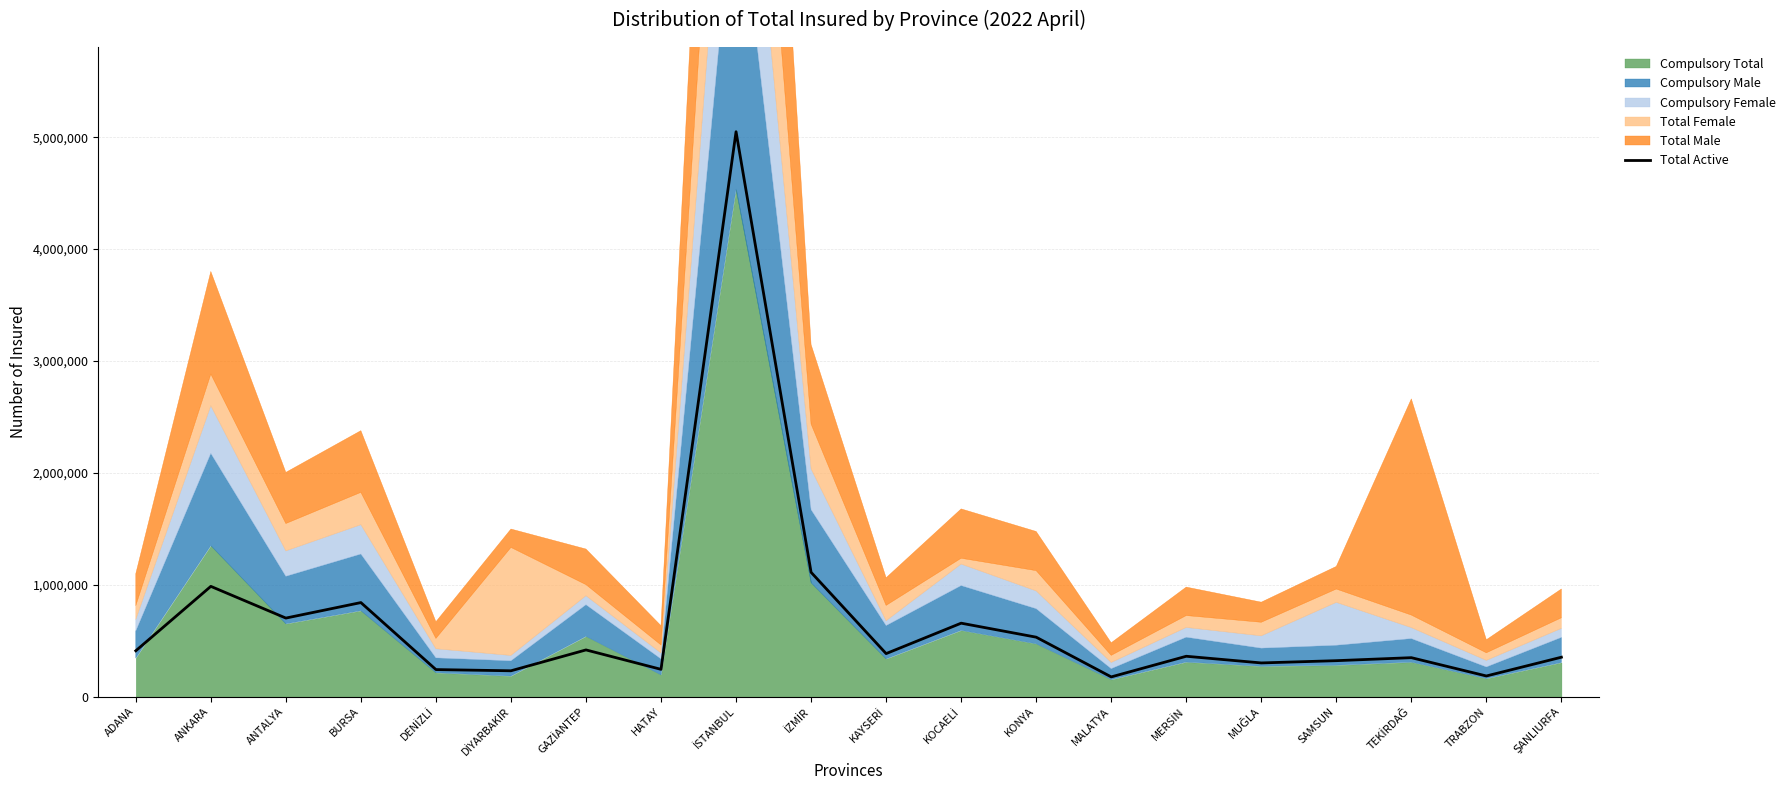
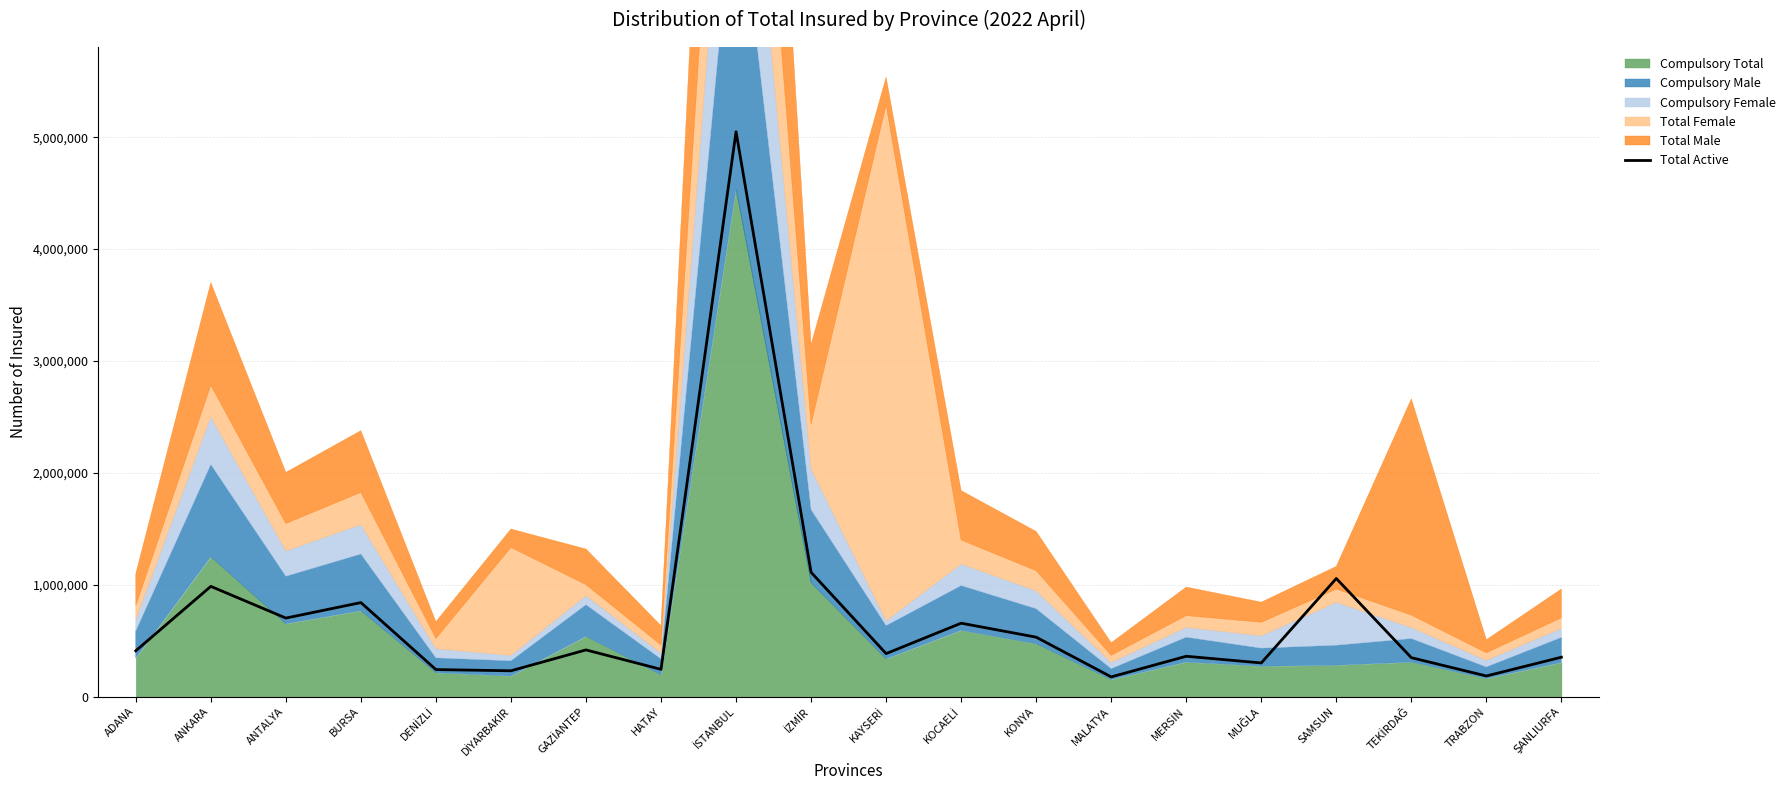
Compulsory Total, ANKARA: 1,350,000 -> 1,250,000
Total Female, KAYSERİ: 140,000 -> 4,610,000
Total Female, KOCAELİ: 50,000 -> 220,000
Total Active, SAMSUN: 320,000 -> 1,060,000
